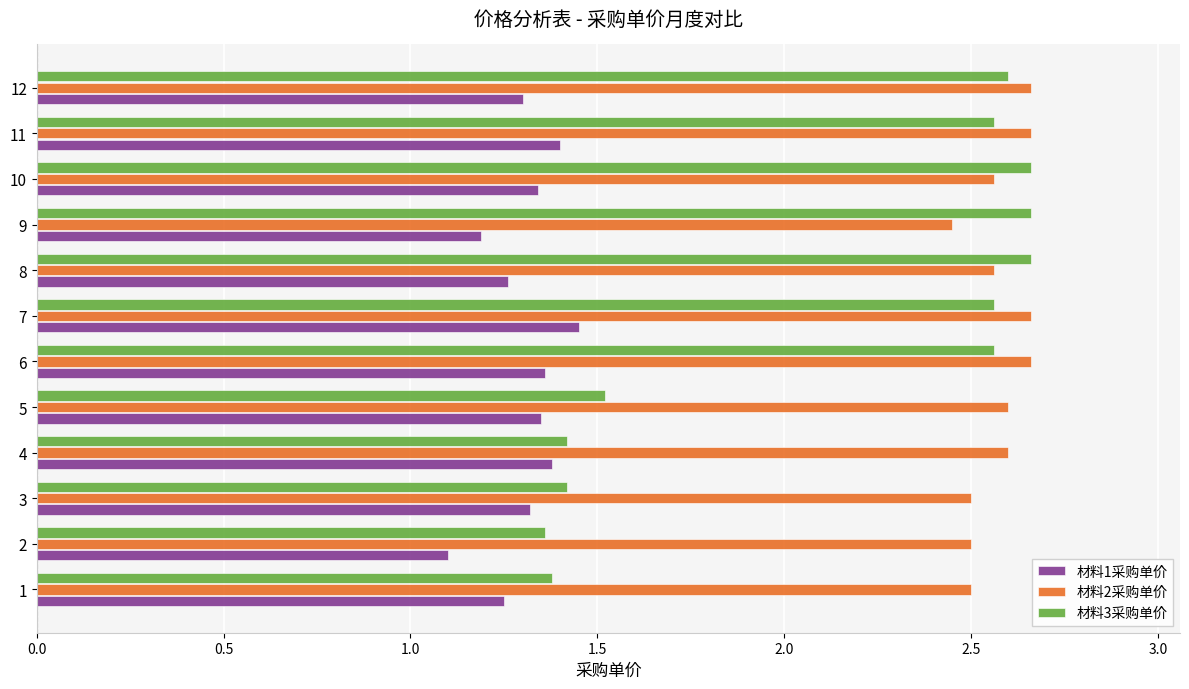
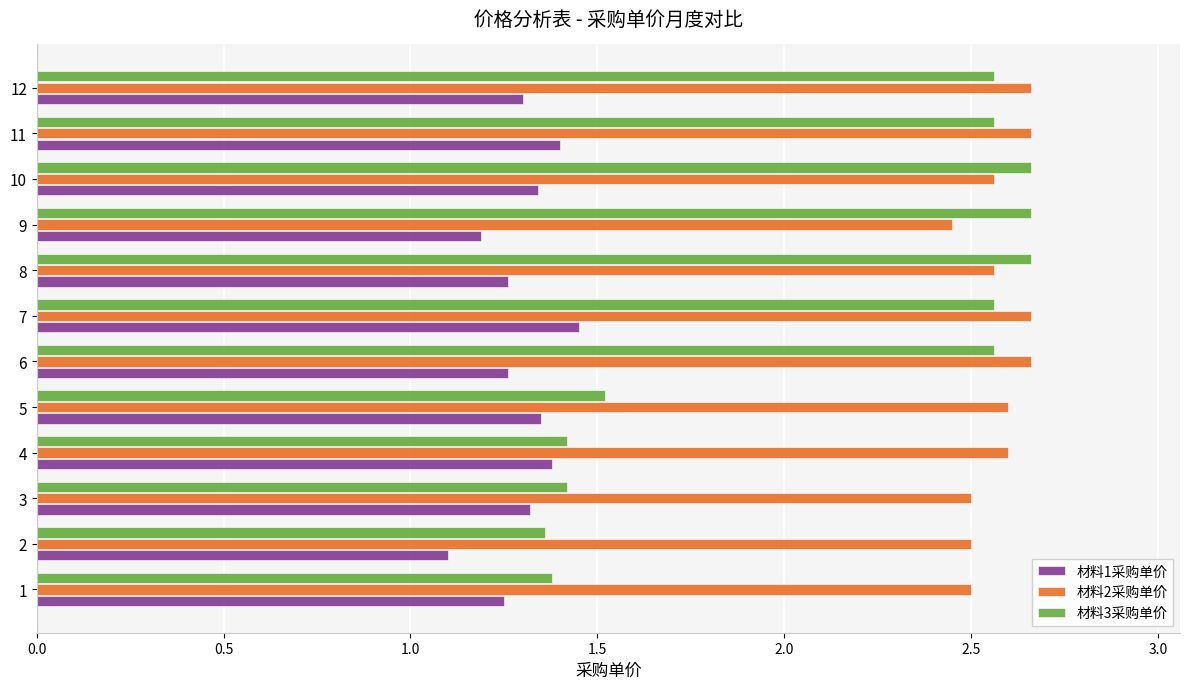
材料3采购单价, 12: 2.60 -> 2.56
材料1采购单价, 6: 1.36 -> 1.26
